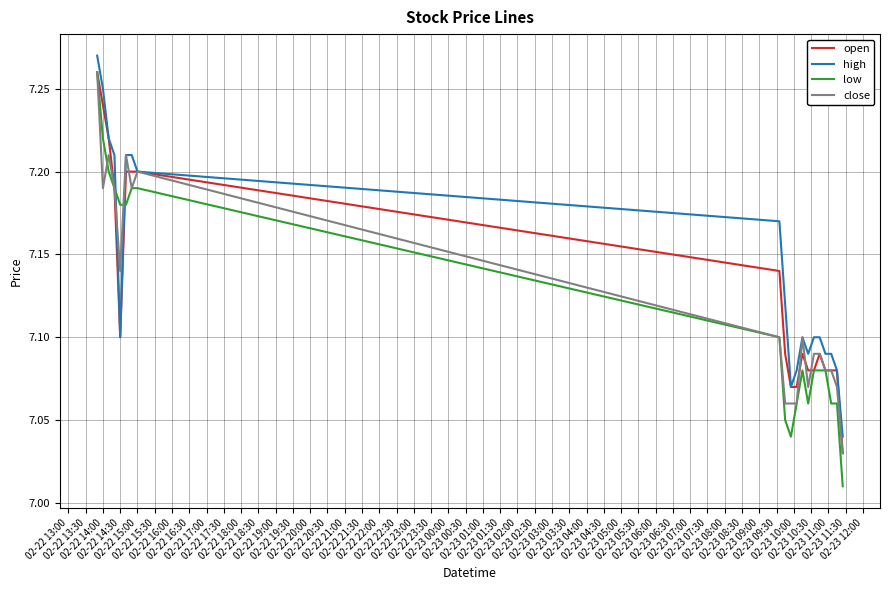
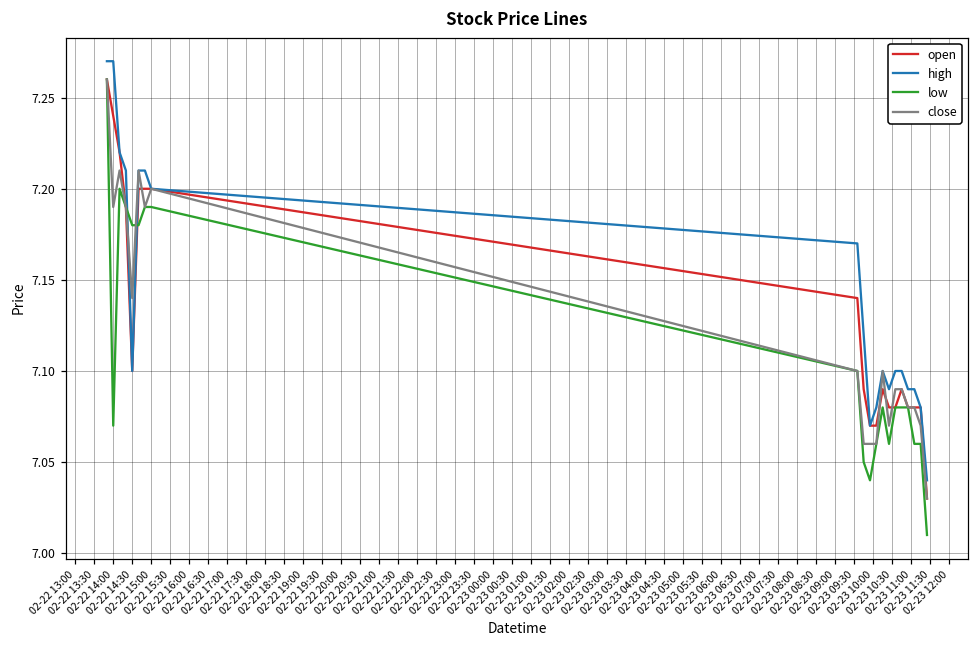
high, 02-22 14:00: 7.25 -> 7.27
low, 02-22 14:00: 7.22 -> 7.07
